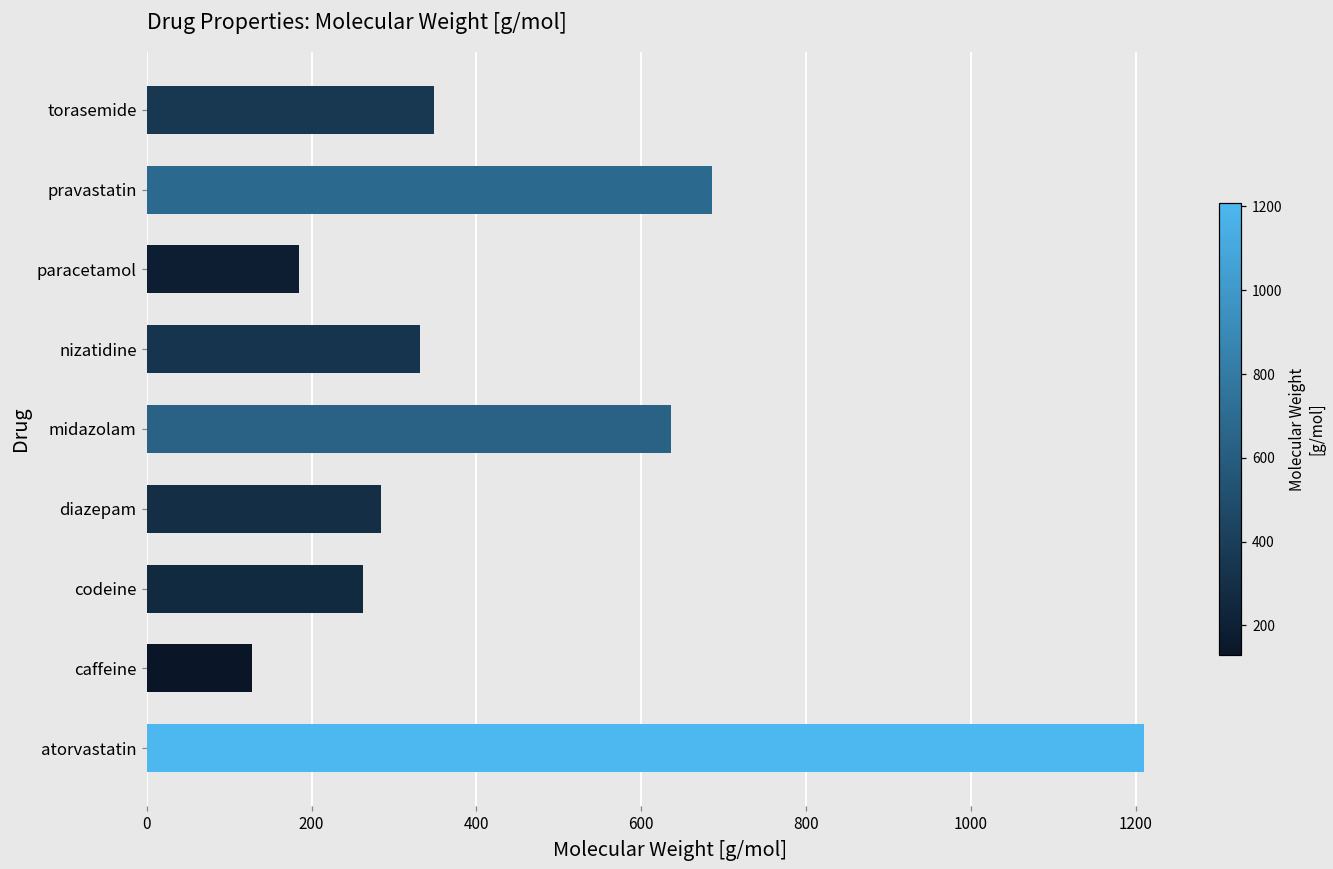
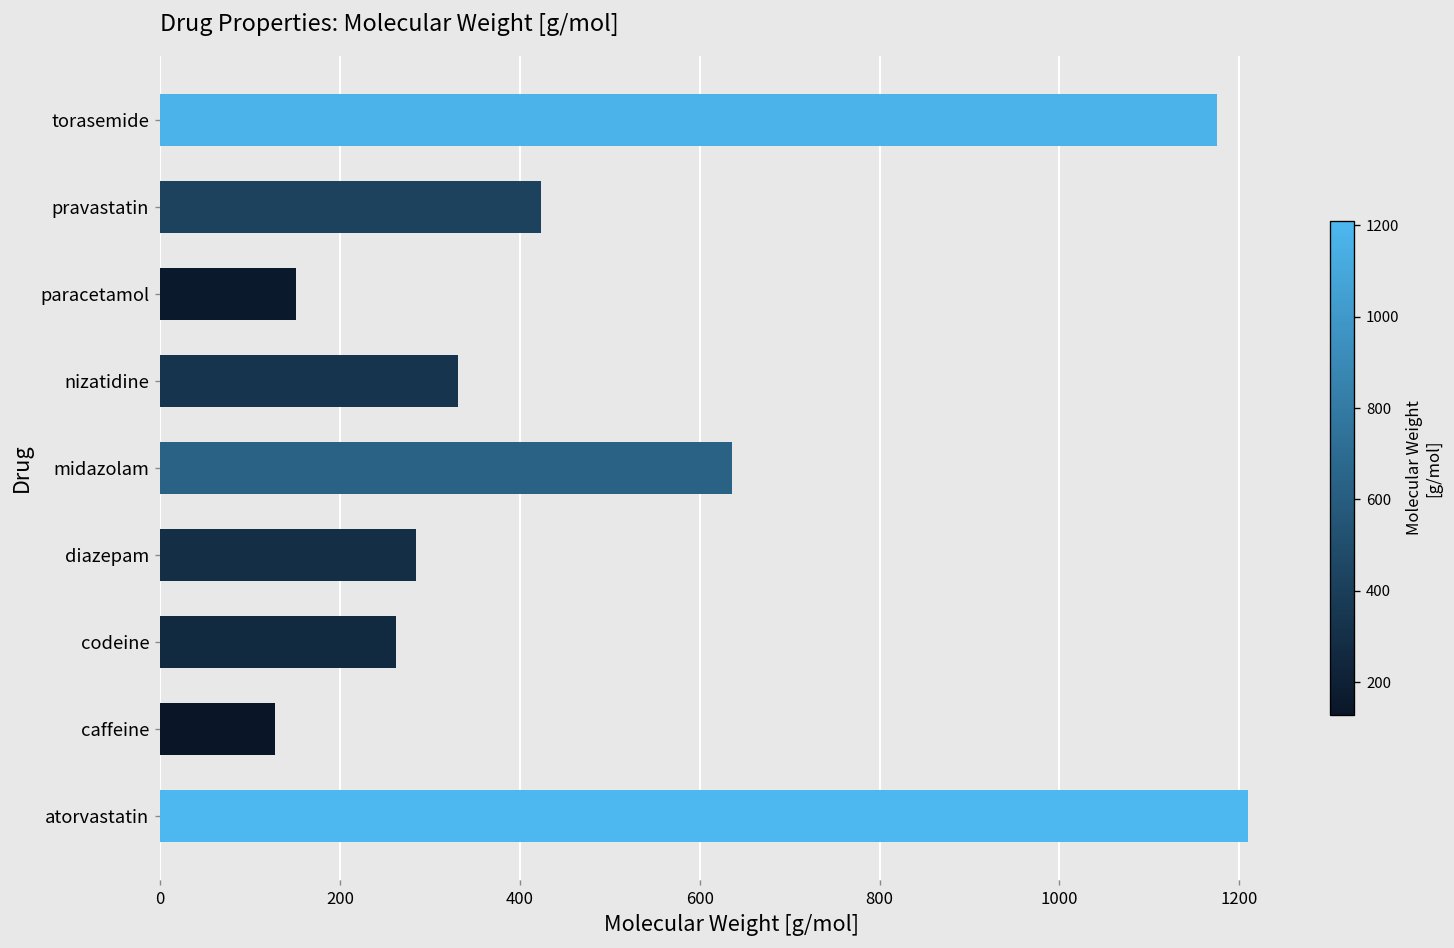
torasemide: 350 -> 1170
pravastatin: 690 -> 420
paracetamol: 180 -> 150
